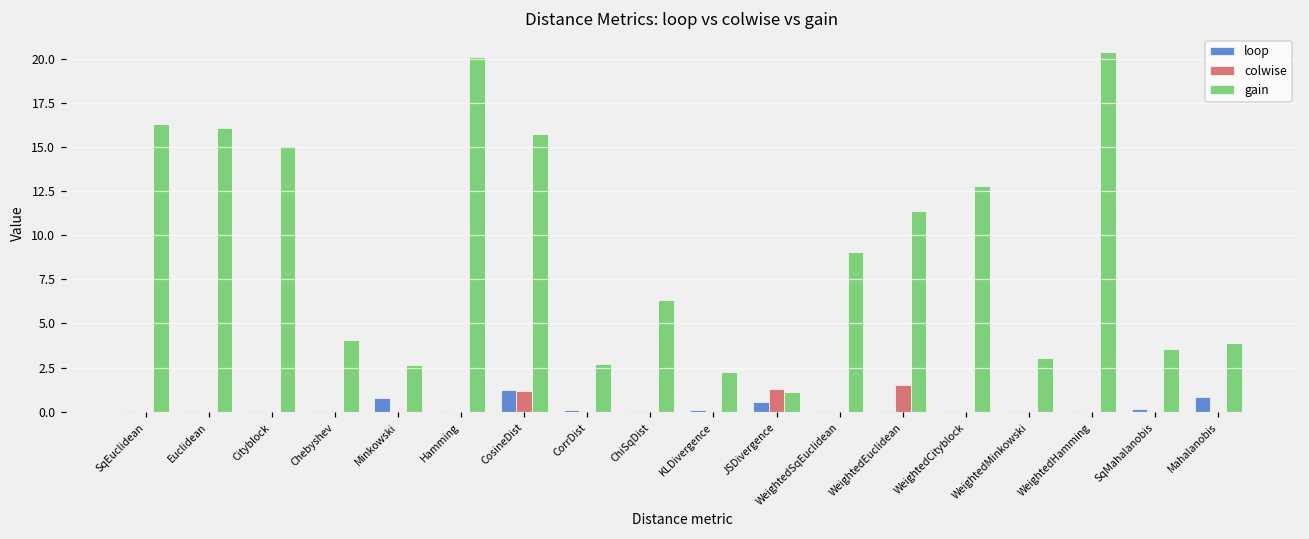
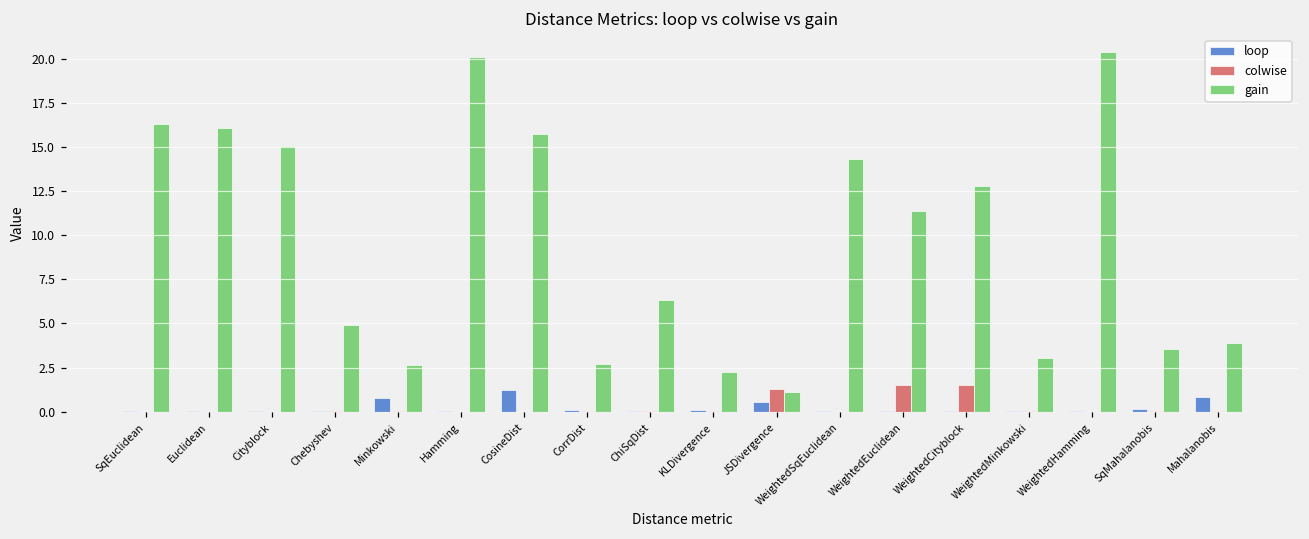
gain, Chebyshev: 4.0 -> 4.9
colwise, CosineDist: 1.2 -> 0.0
gain, WeightedSqEuclidean: 9.0 -> 14.3
colwise, WeightedCityblock: 0.0 -> 1.5
